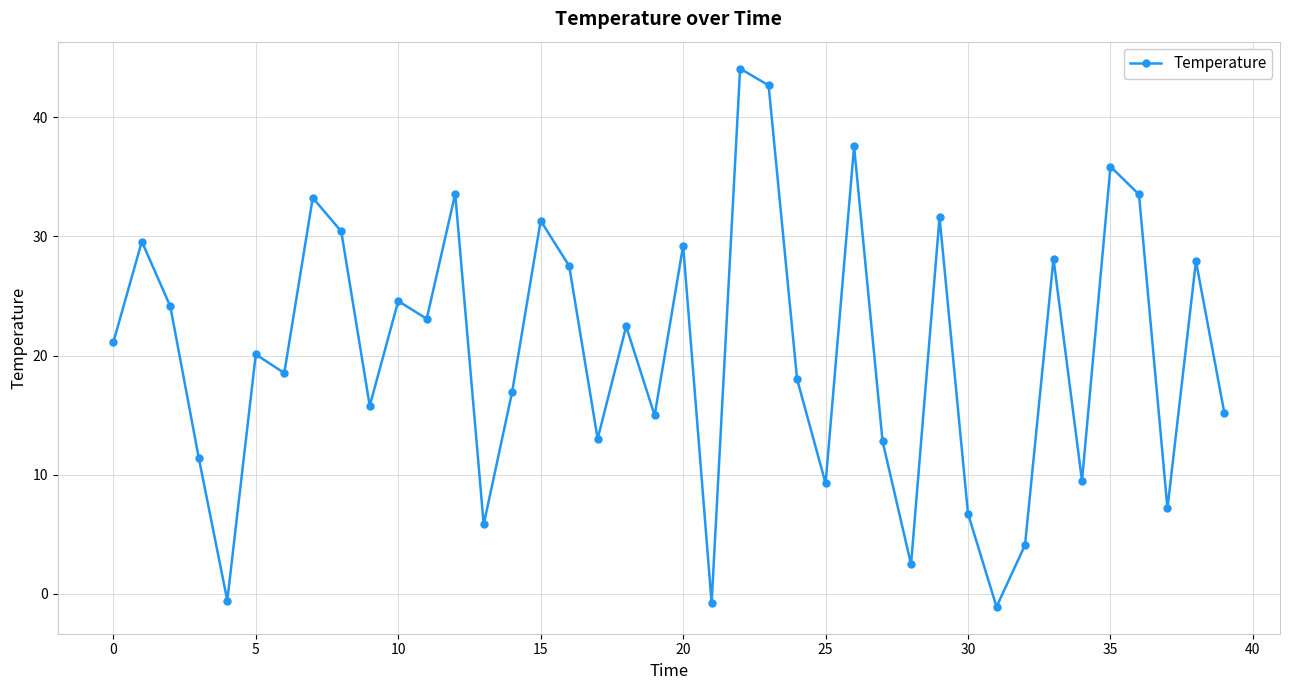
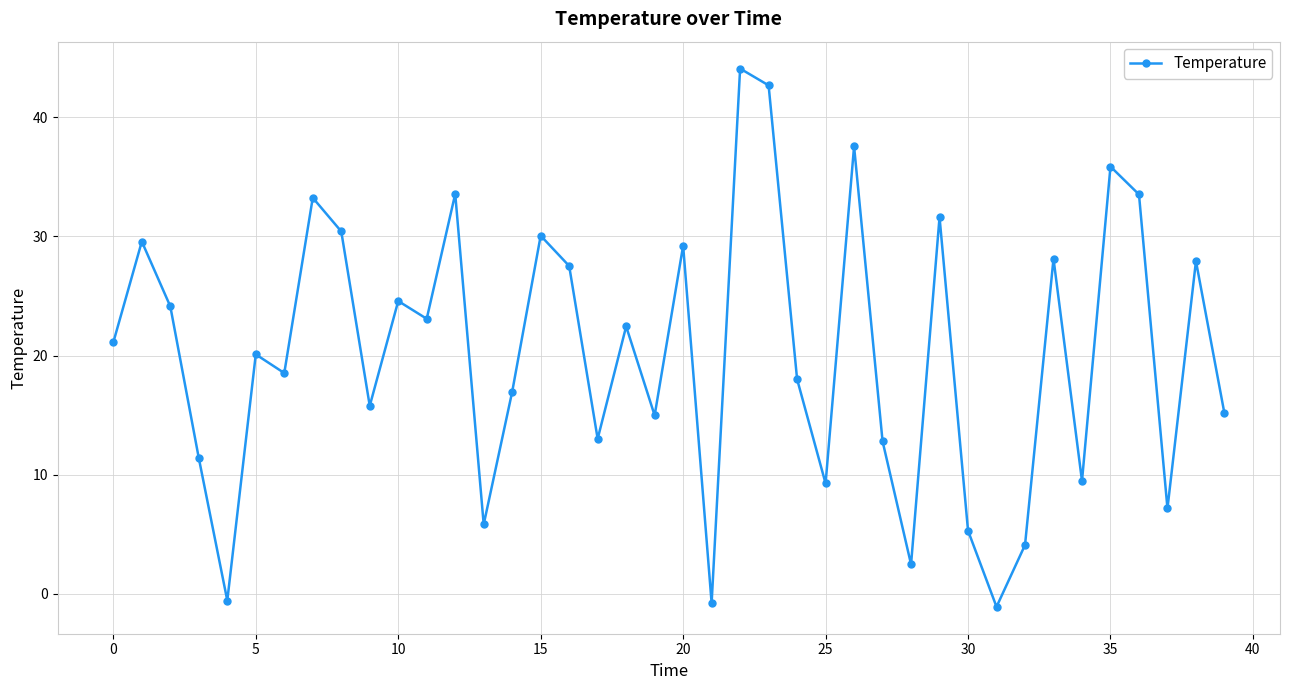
15: 31.3 -> 30.1
30: 6.7 -> 5.3
